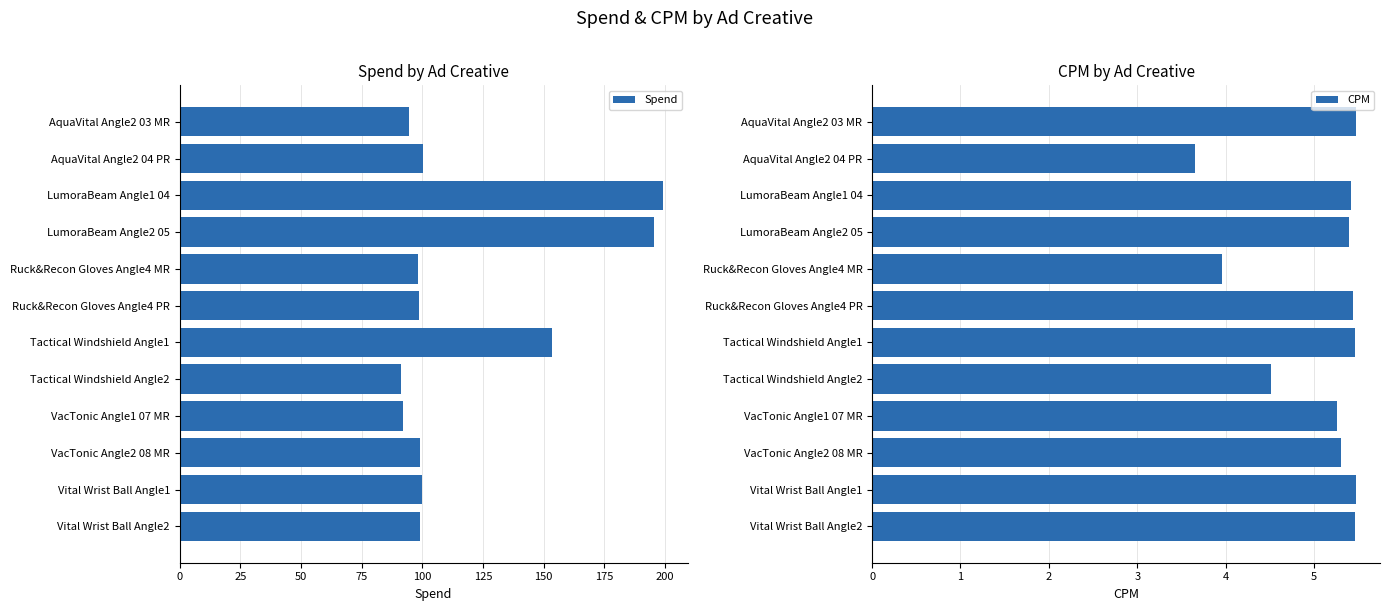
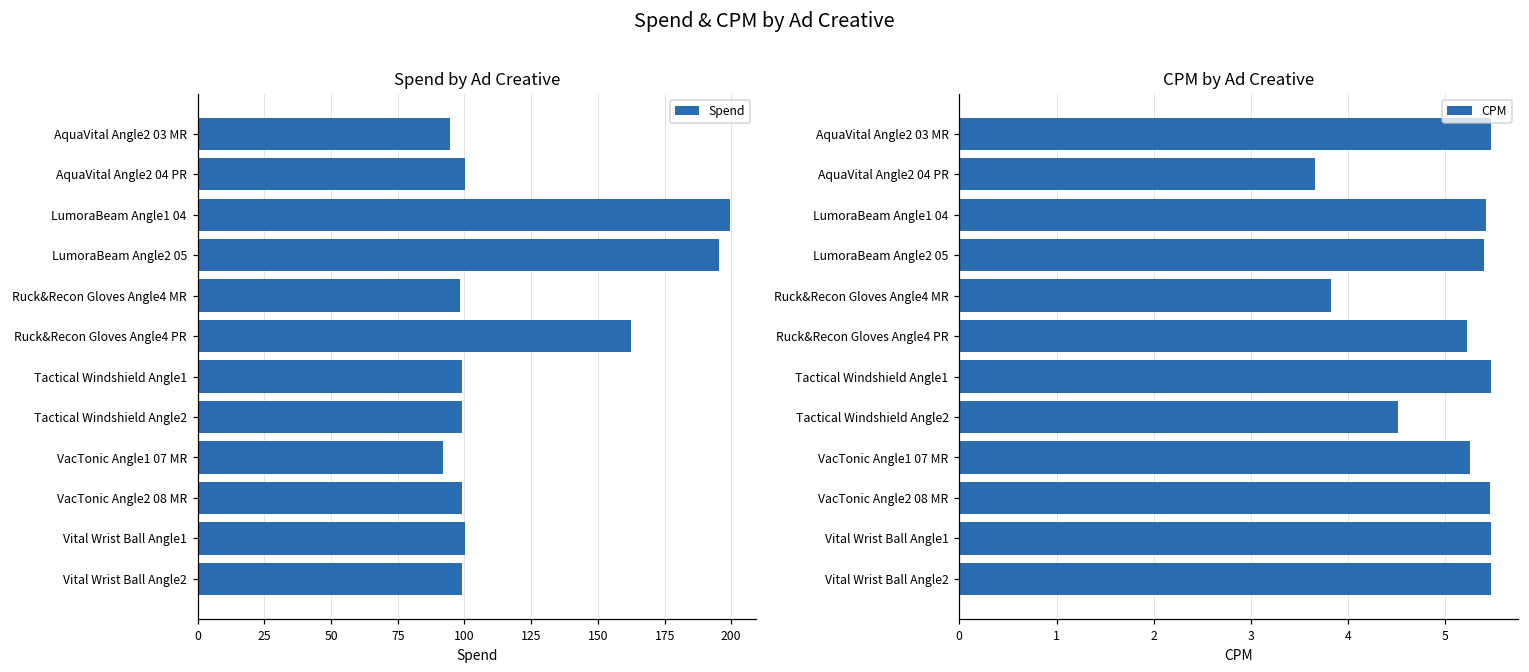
Spend by Ad Creative, Ruck&Recon Gloves Angle4 PR: 99 -> 163
Spend by Ad Creative, Tactical Windshield Angle1: 153 -> 99
Spend by Ad Creative, Tactical Windshield Angle2: 91 -> 99
CPM by Ad Creative, Ruck&Recon Gloves Angle4 MR: 4.0 -> 3.8
CPM by Ad Creative, Ruck&Recon Gloves Angle4 PR: 5.4 -> 5.2
CPM by Ad Creative, VacTonic Angle2 08 MR: 5.3 -> 5.5
